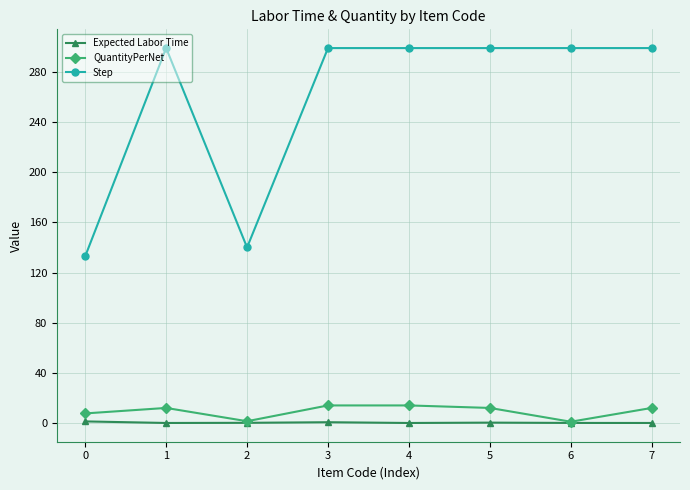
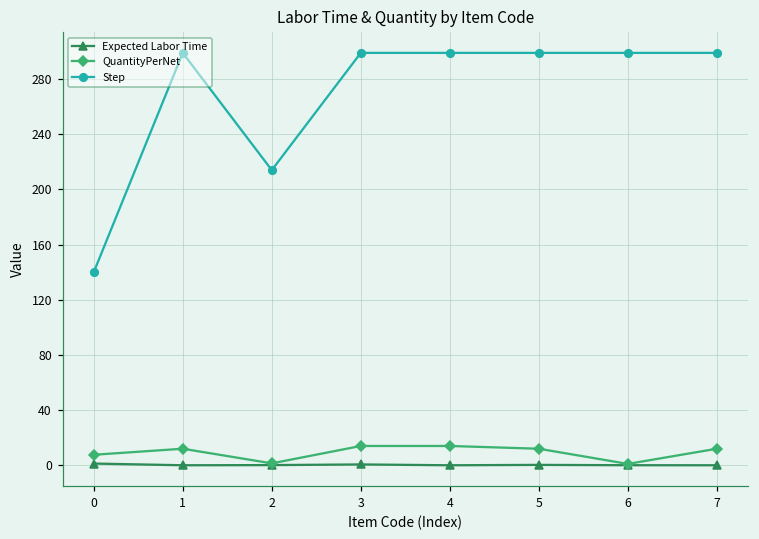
Step, 0: 133 -> 140
Step, 2: 140 -> 214
